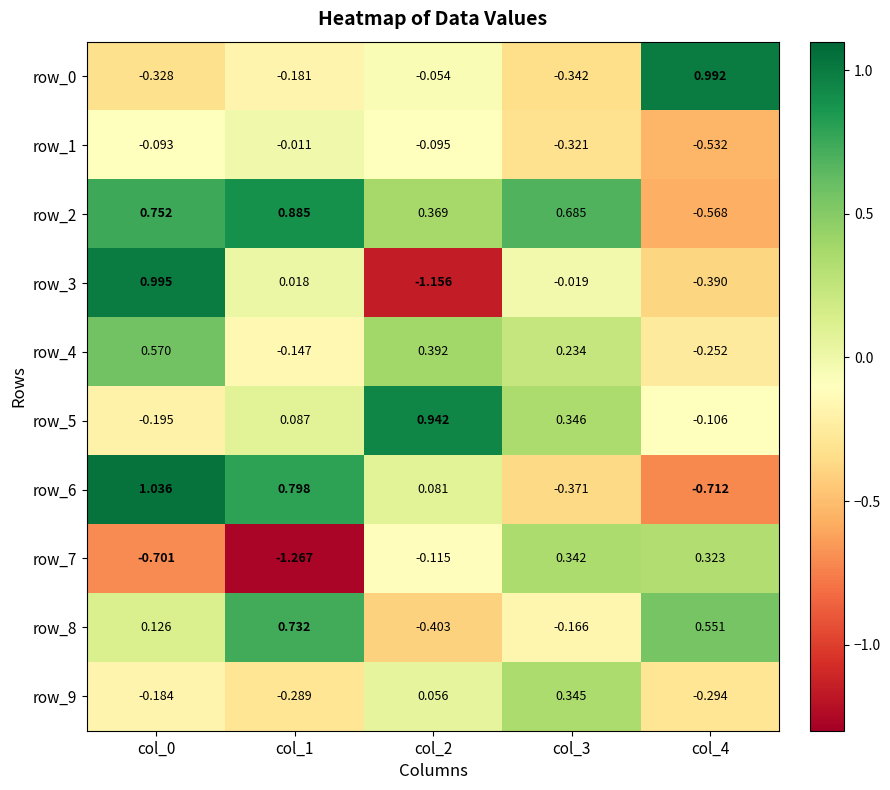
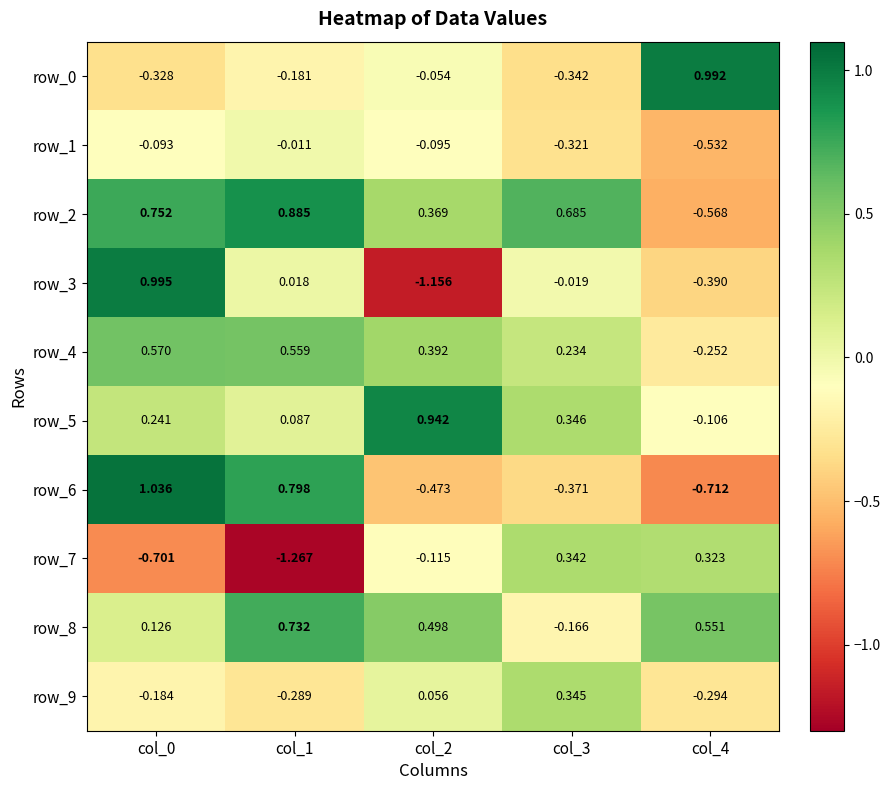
row_4, col_1: -0.147 -> 0.559
row_5, col_0: -0.195 -> 0.241
row_6, col_2: 0.081 -> -0.473
row_8, col_2: -0.403 -> 0.498
